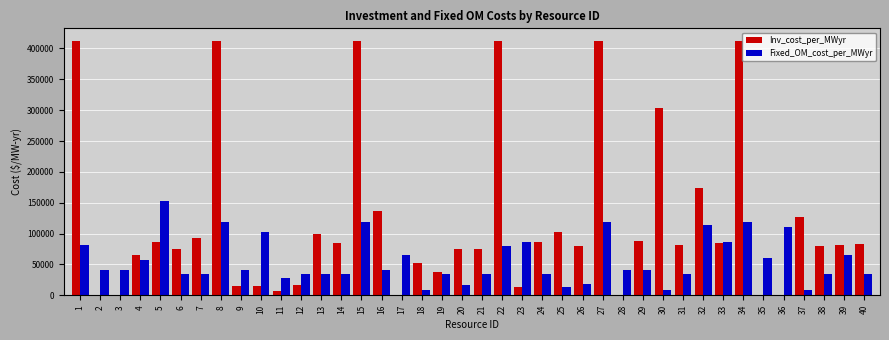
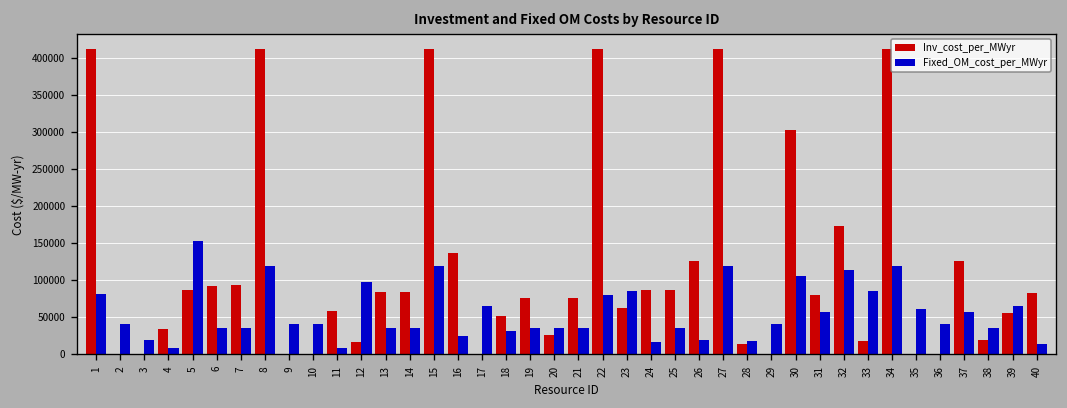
Fixed_OM_cost_per_MWyr, 3: 40000 -> 20000
Inv_cost_per_MWyr, 4: 70000 -> 30000
Fixed_OM_cost_per_MWyr, 4: 60000 -> 10000
Inv_cost_per_MWyr, 6: 80000 -> 90000
Inv_cost_per_MWyr, 9: 10000 -> 0
Inv_cost_per_MWyr, 10: 20000 -> 0
Fixed_OM_cost_per_MWyr, 10: 100000 -> 40000
Inv_cost_per_MWyr, 11: 10000 -> 60000
Fixed_OM_cost_per_MWyr, 11: 30000 -> 10000
Fixed_OM_cost_per_MWyr, 12: 40000 -> 100000
Inv_cost_per_MWyr, 13: 100000 -> 80000
Fixed_OM_cost_per_MWyr, 16: 40000 -> 30000
Fixed_OM_cost_per_MWyr, 18: 10000 -> 30000
Inv_cost_per_MWyr, 19: 40000 -> 80000
Inv_cost_per_MWyr, 20: 80000 -> 30000
Fixed_OM_cost_per_MWyr, 20: 20000 -> 40000
Inv_cost_per_MWyr, 23: 10000 -> 60000
Fixed_OM_cost_per_MWyr, 24: 40000 -> 20000
Inv_cost_per_MWyr, 25: 100000 -> 90000
Fixed_OM_cost_per_MWyr, 25: 10000 -> 40000
Inv_cost_per_MWyr, 26: 80000 -> 130000
Inv_cost_per_MWyr, 28: 0 -> 10000
Fixed_OM_cost_per_MWyr, 28: 40000 -> 20000
Inv_cost_per_MWyr, 29: 90000 -> 0
Fixed_OM_cost_per_MWyr, 30: 10000 -> 110000
Fixed_OM_cost_per_MWyr, 31: 40000 -> 60000
Inv_cost_per_MWyr, 33: 80000 -> 20000
Fixed_OM_cost_per_MWyr, 36: 110000 -> 40000
Fixed_OM_cost_per_MWyr, 37: 10000 -> 60000
Inv_cost_per_MWyr, 38: 80000 -> 20000
Inv_cost_per_MWyr, 39: 80000 -> 60000
Fixed_OM_cost_per_MWyr, 40: 40000 -> 10000
